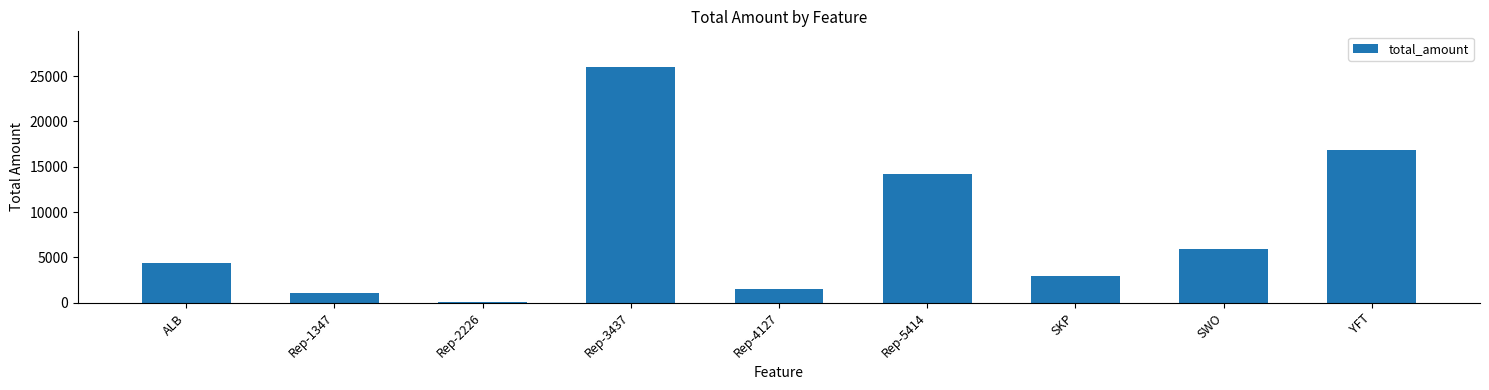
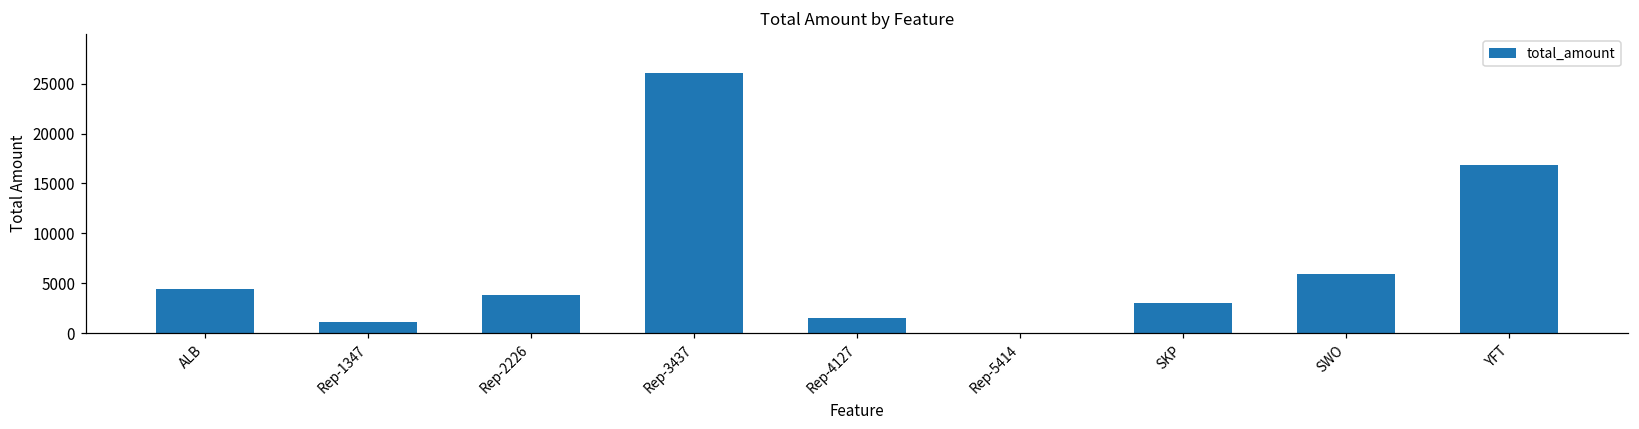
Rep-2226: 0 -> 4000
Rep-5414: 14000 -> 0
